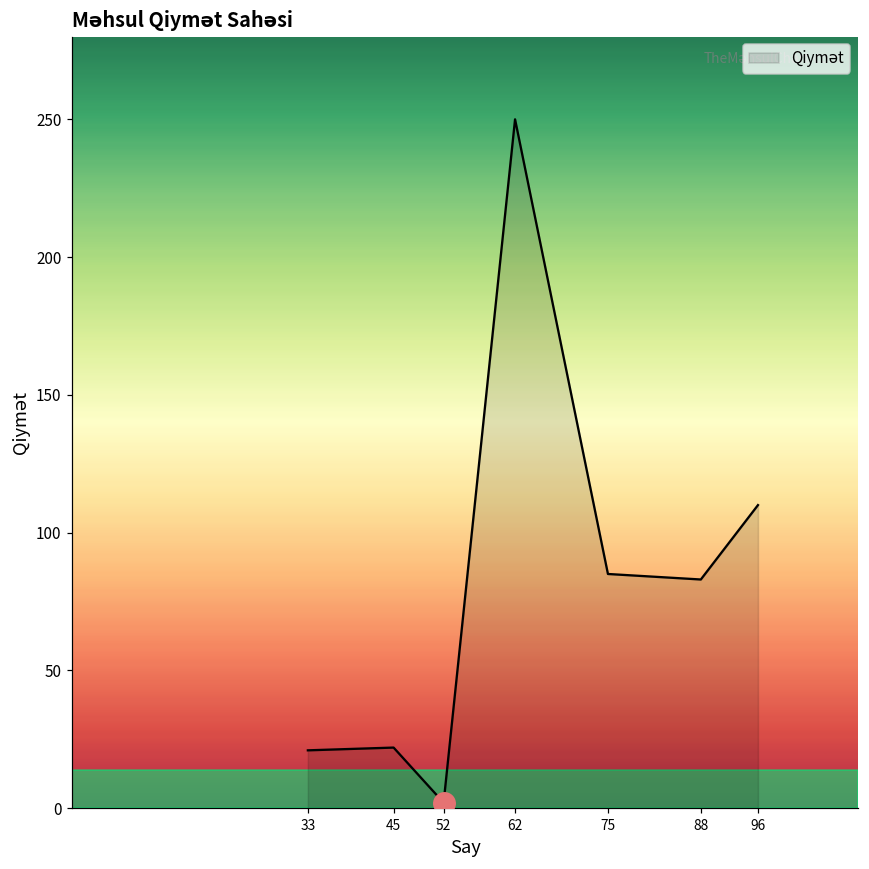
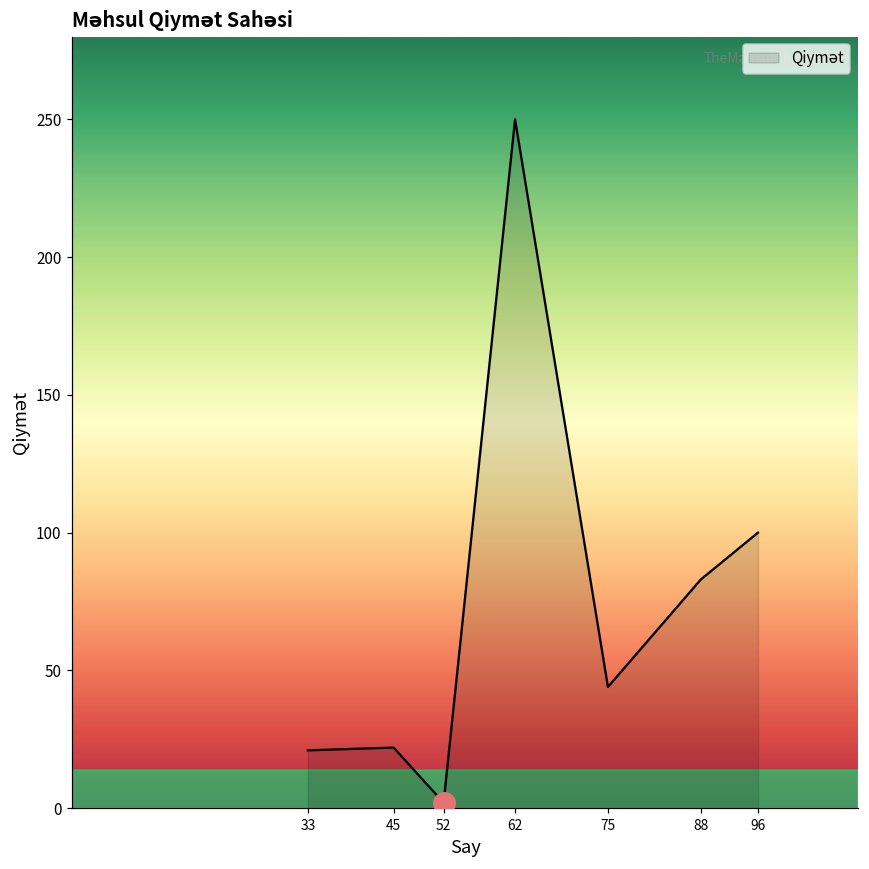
Qiymət, 75: 85 -> 44
Qiymət, 96: 110 -> 100
